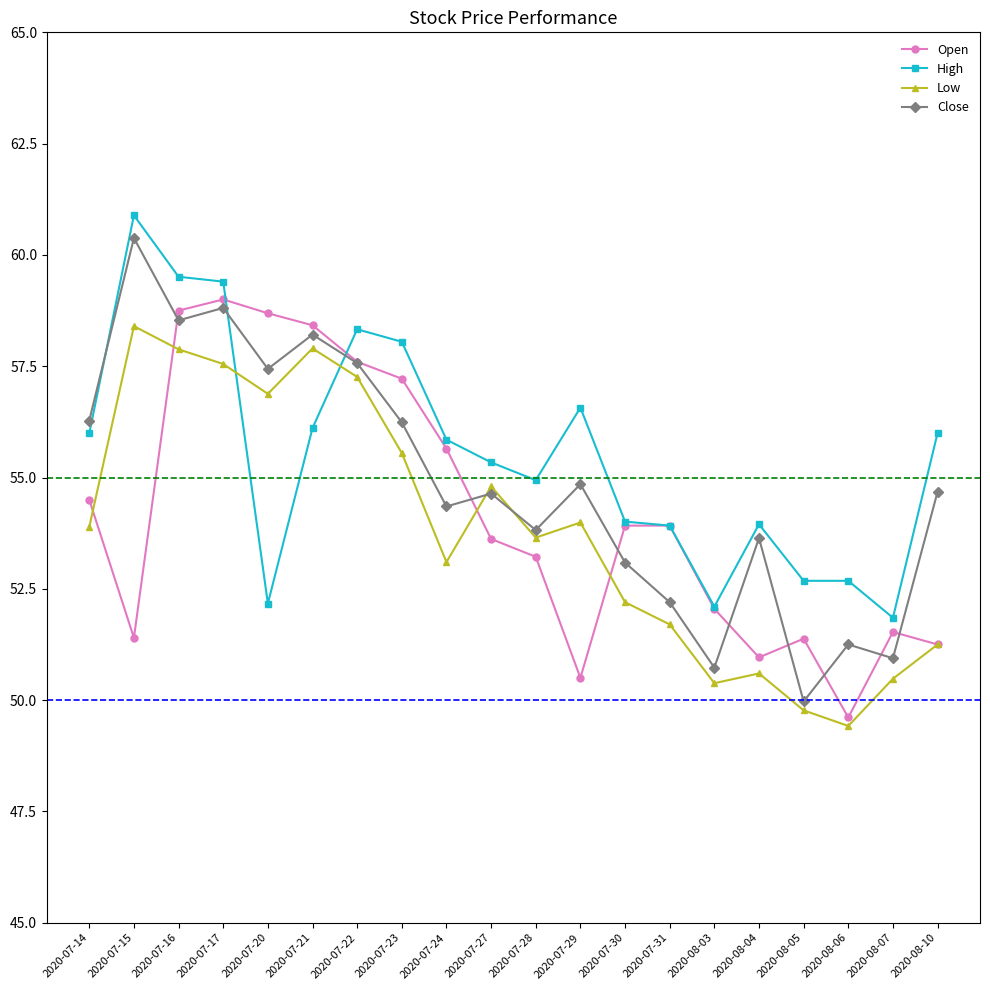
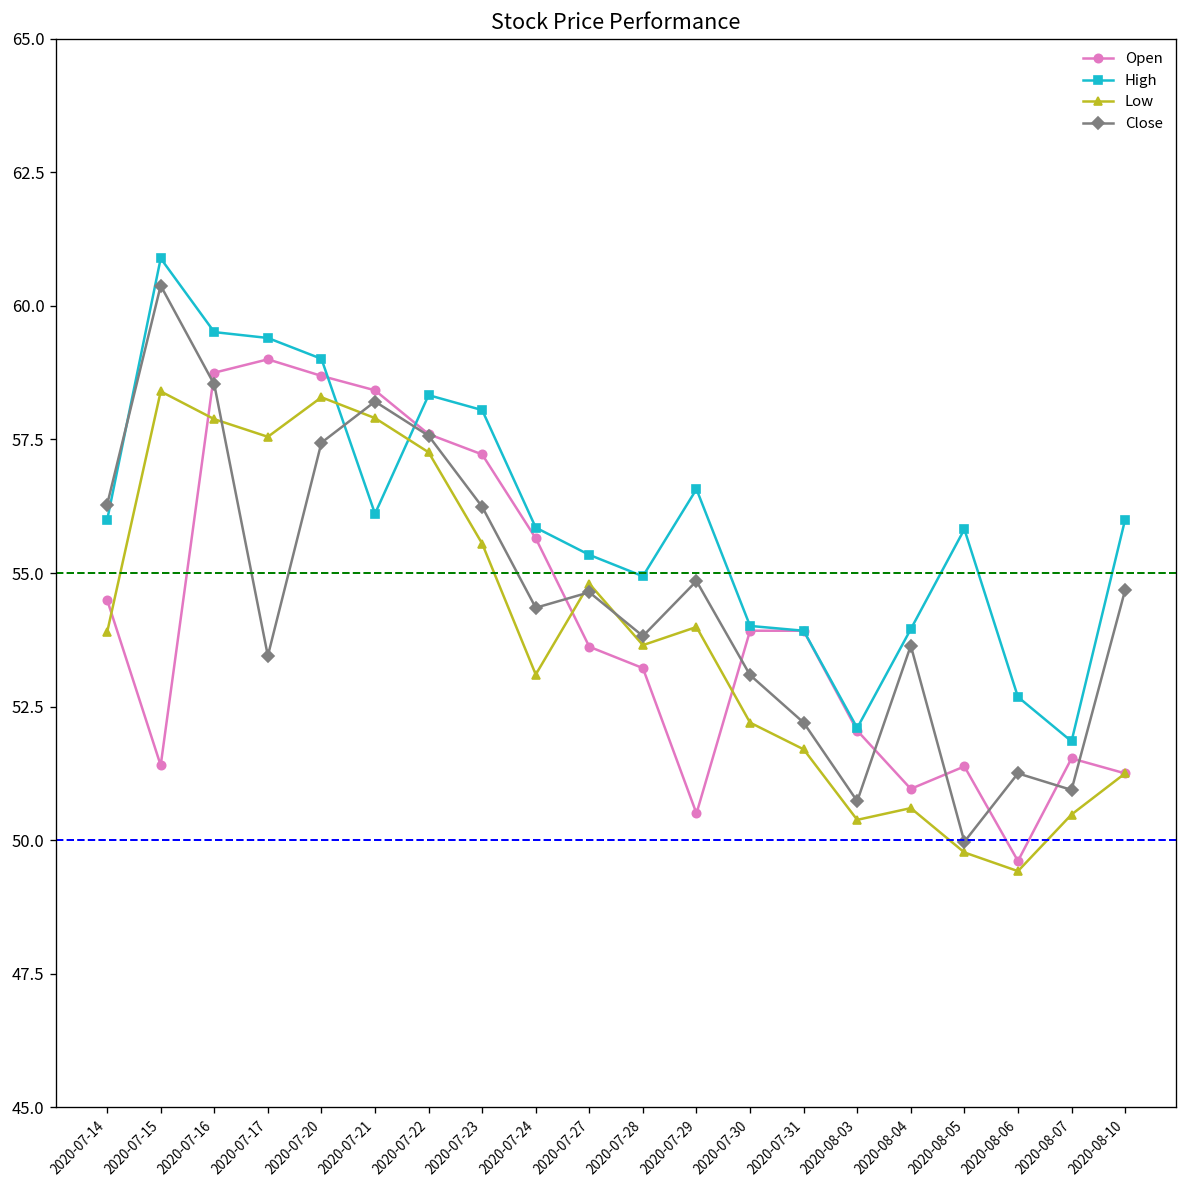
Close, 2020-07-17: 58.8 -> 53.5
High, 2020-07-20: 52.2 -> 59.0
Low, 2020-07-20: 56.9 -> 58.3
High, 2020-08-05: 52.7 -> 55.8
